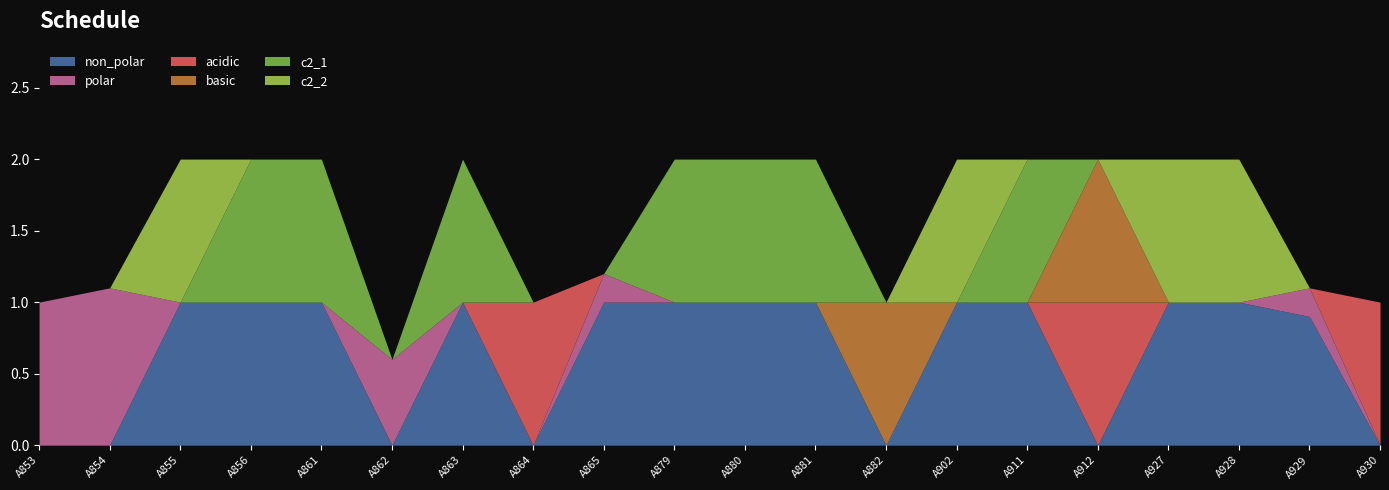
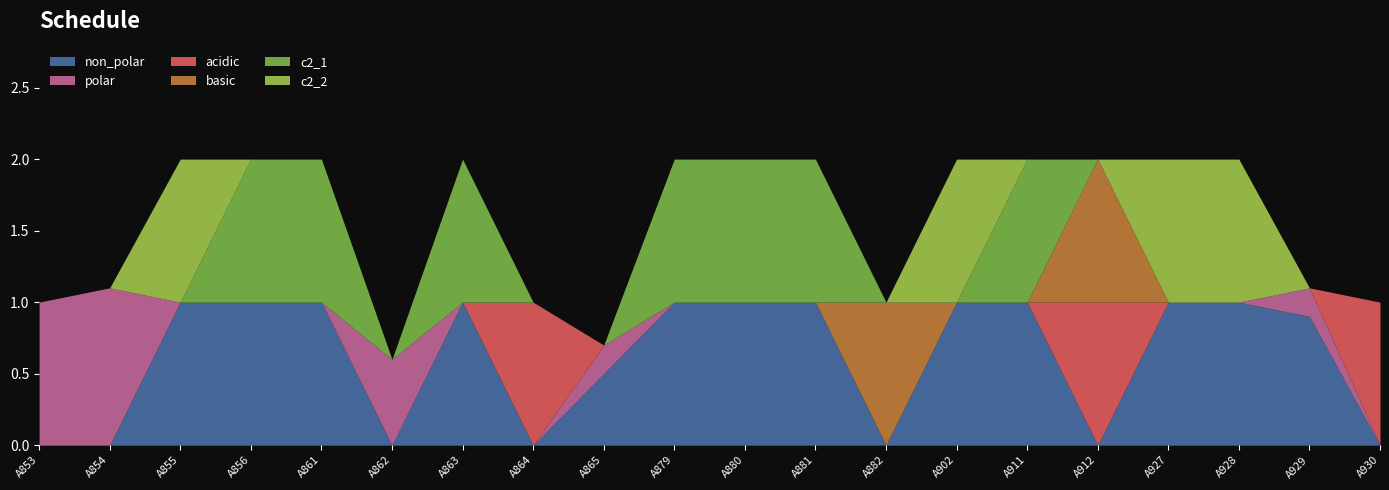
non_polar, A865: 1.0 -> 0.5
